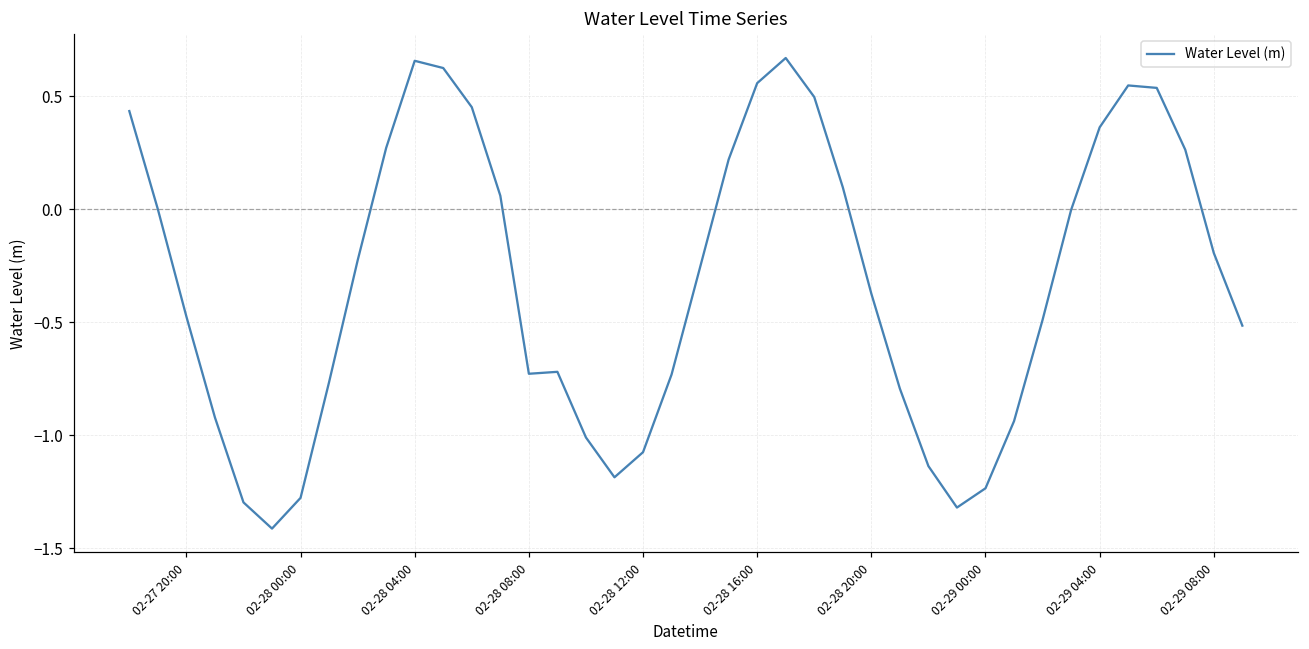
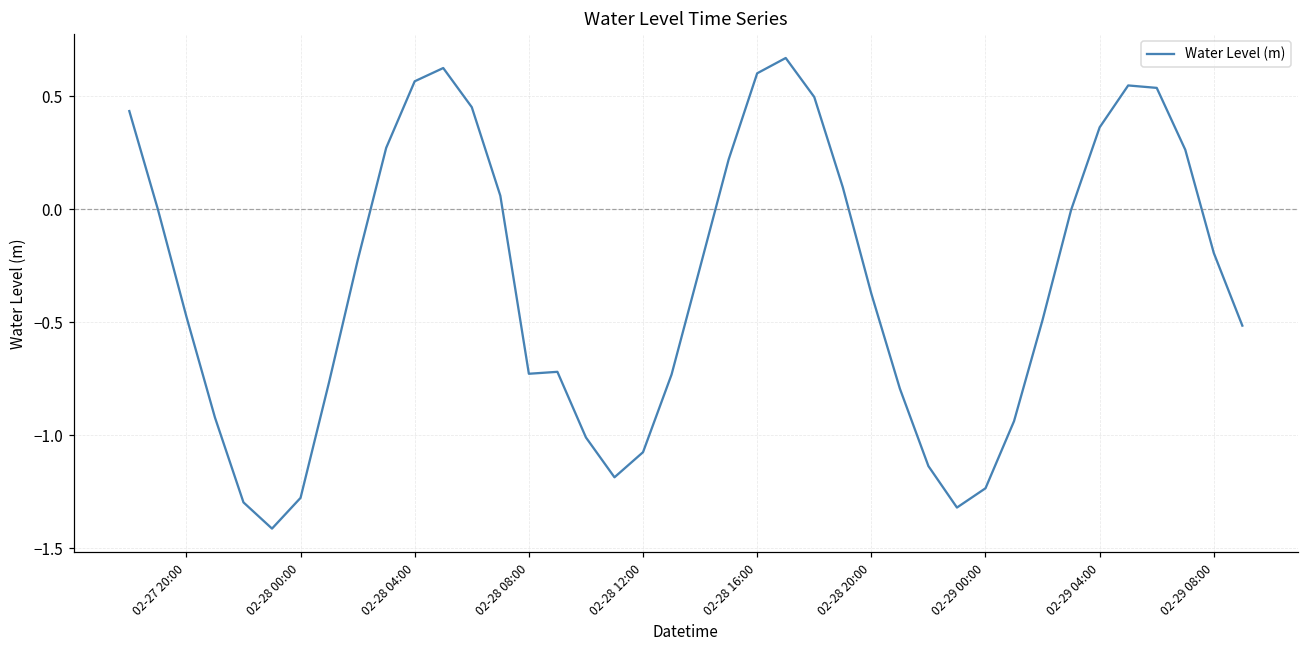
02-28 04:00: 0.66 -> 0.57
02-28 16:00: 0.56 -> 0.60
